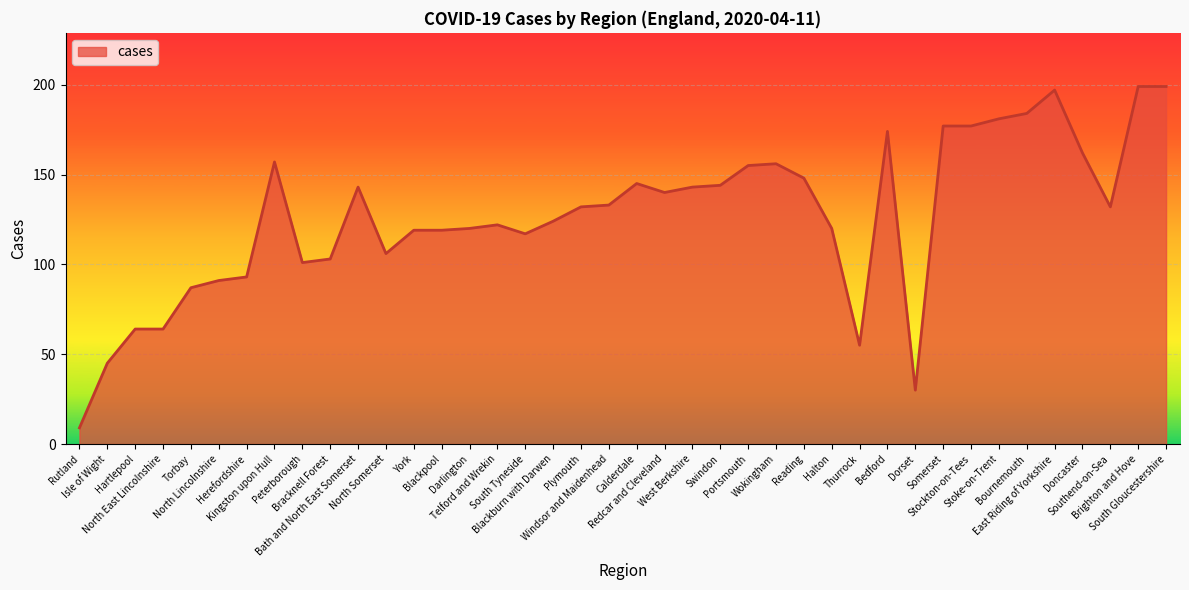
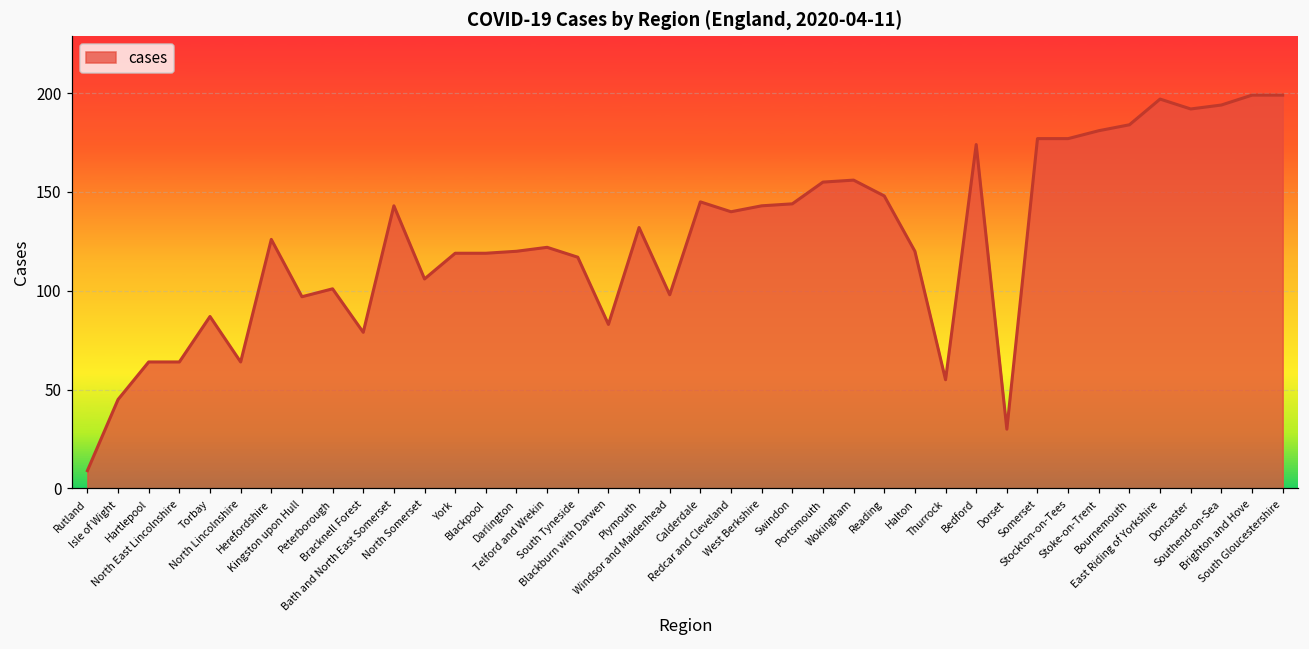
North Lincolnshire: 91 -> 64
Herefordshire: 93 -> 126
Kingston upon Hull: 157 -> 97
Bracknell Forest: 103 -> 79
Blackburn with Darwen: 124 -> 83
Windsor and Maidenhead: 133 -> 98
Doncaster: 162 -> 192
Southend-on-Sea: 132 -> 194
